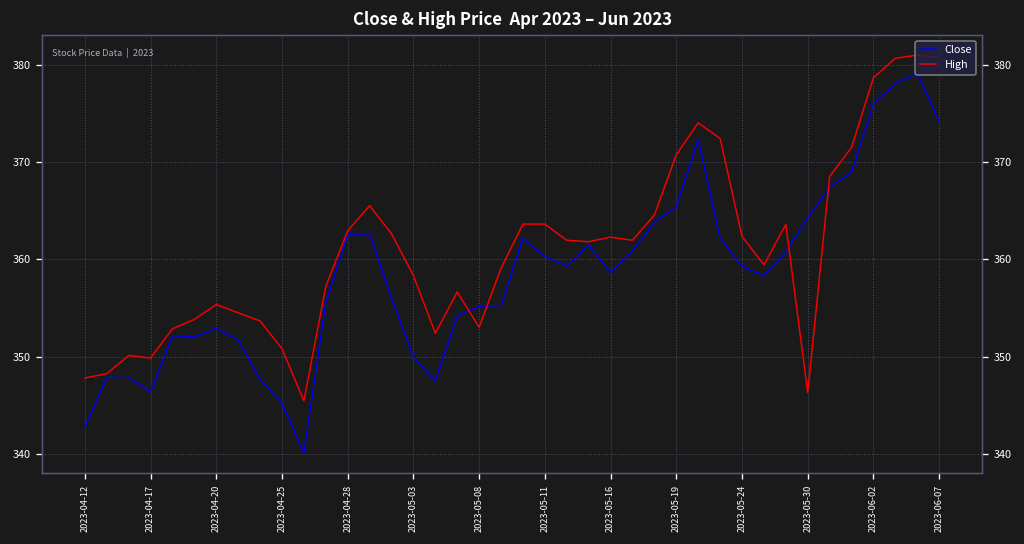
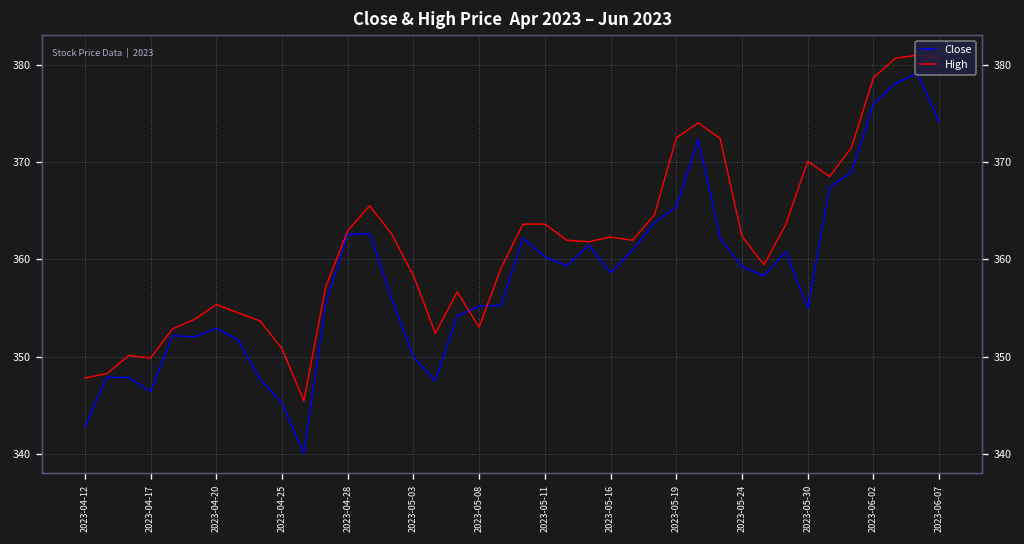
High, 2023-05-19: 371 -> 373
Close, 2023-05-30: 364 -> 355
High, 2023-05-30: 346 -> 370
